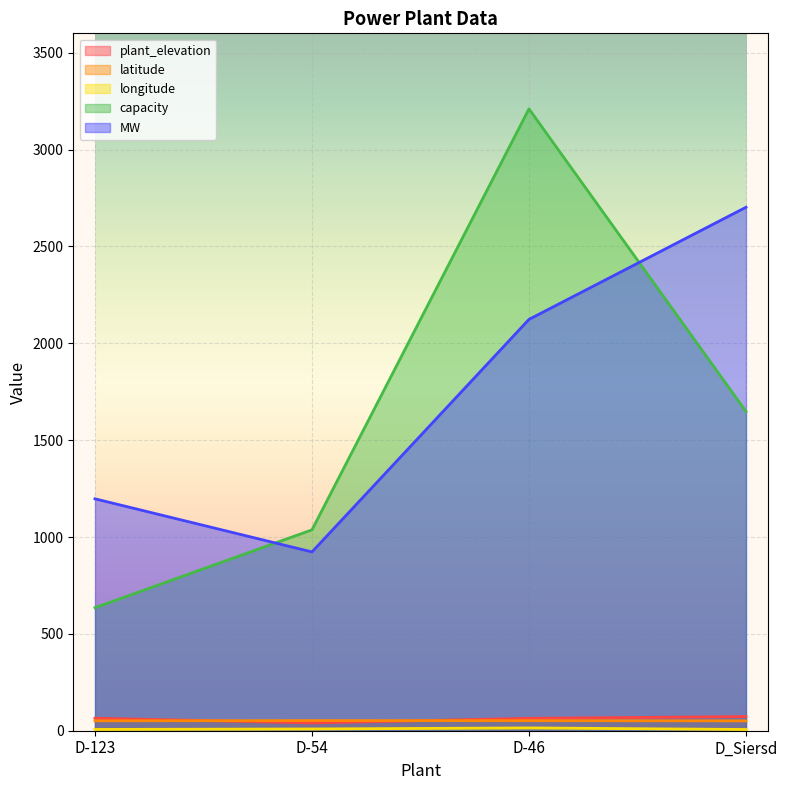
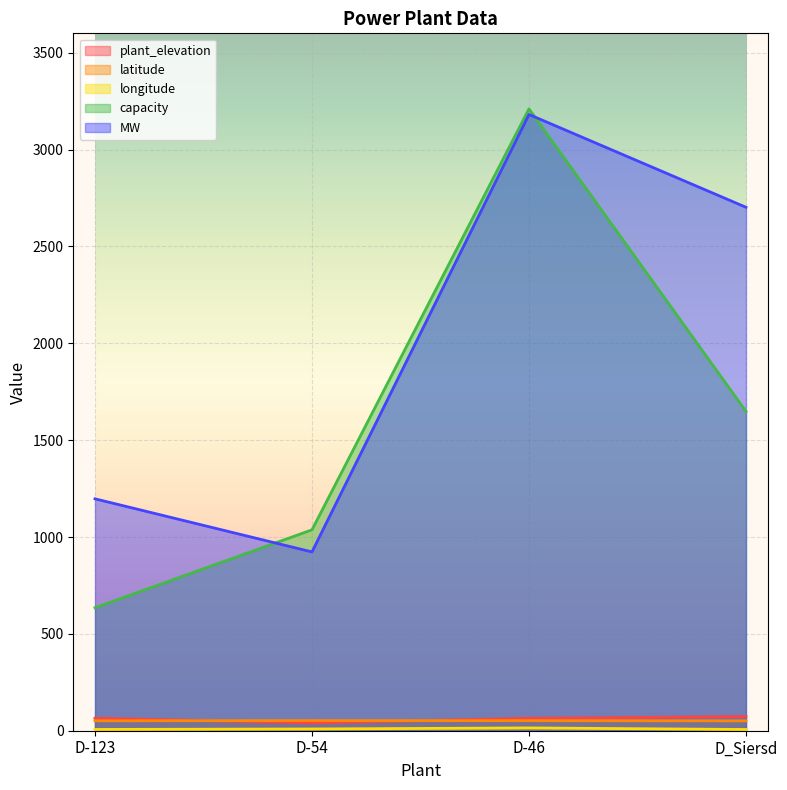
MW, D-46: 2120 -> 3180
